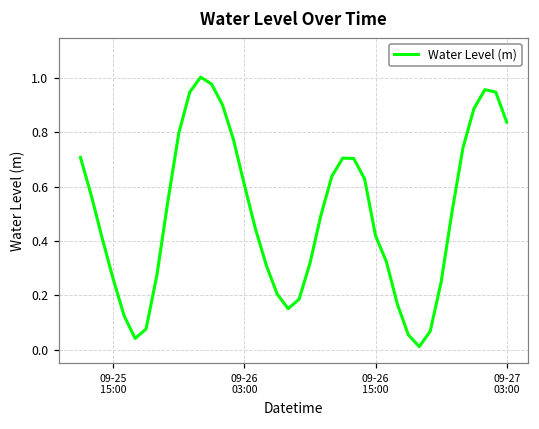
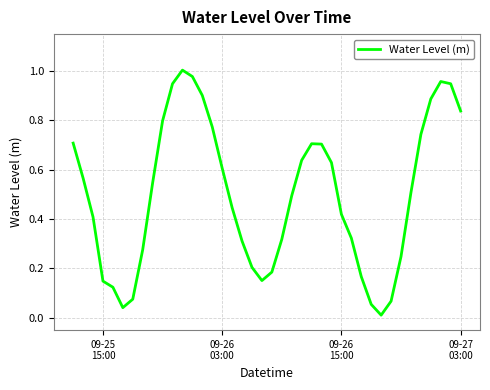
09-25 15:00: 0.26 -> 0.15
